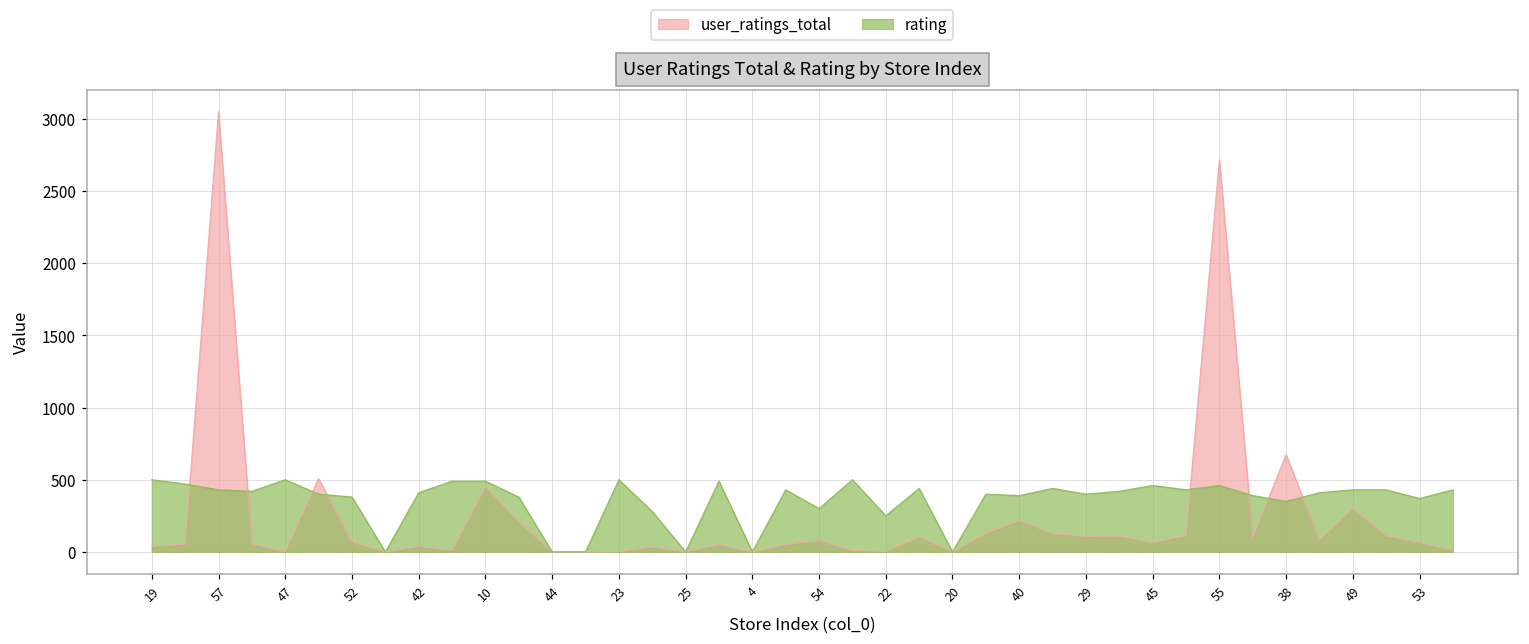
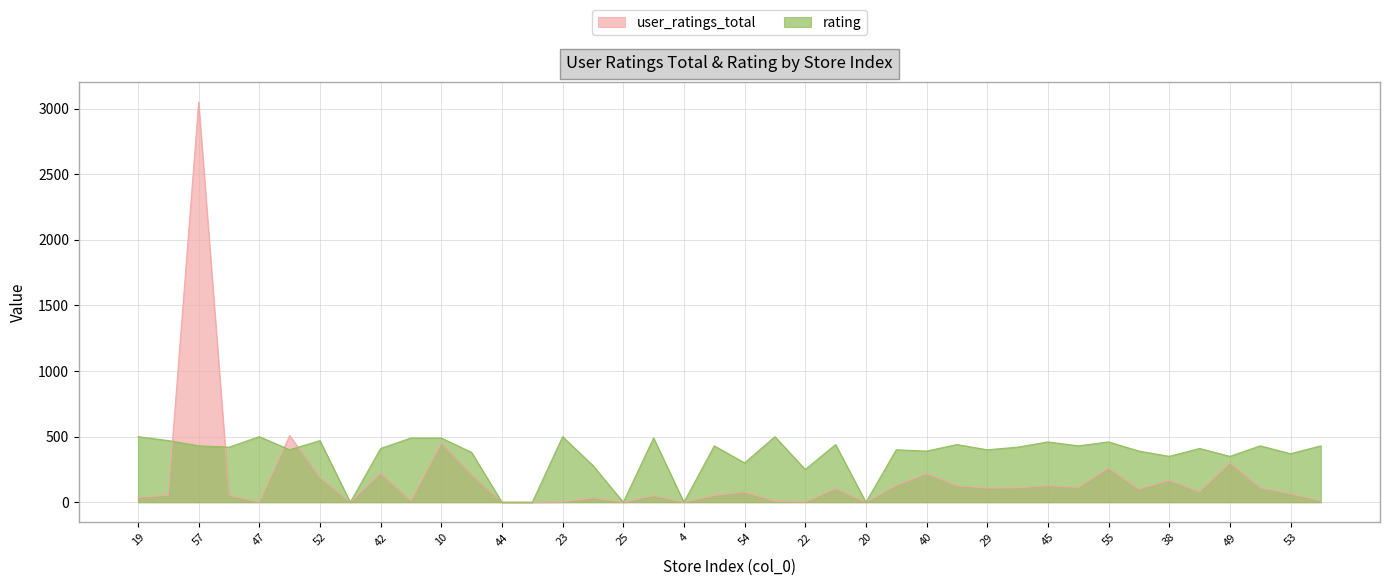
user_ratings_total, 52: 70 -> 190
rating, 52: 380 -> 470
user_ratings_total, 42: 40 -> 220
user_ratings_total, 45: 70 -> 130
user_ratings_total, 55: 2720 -> 260
user_ratings_total, 38: 670 -> 170
rating, 49: 430 -> 350
